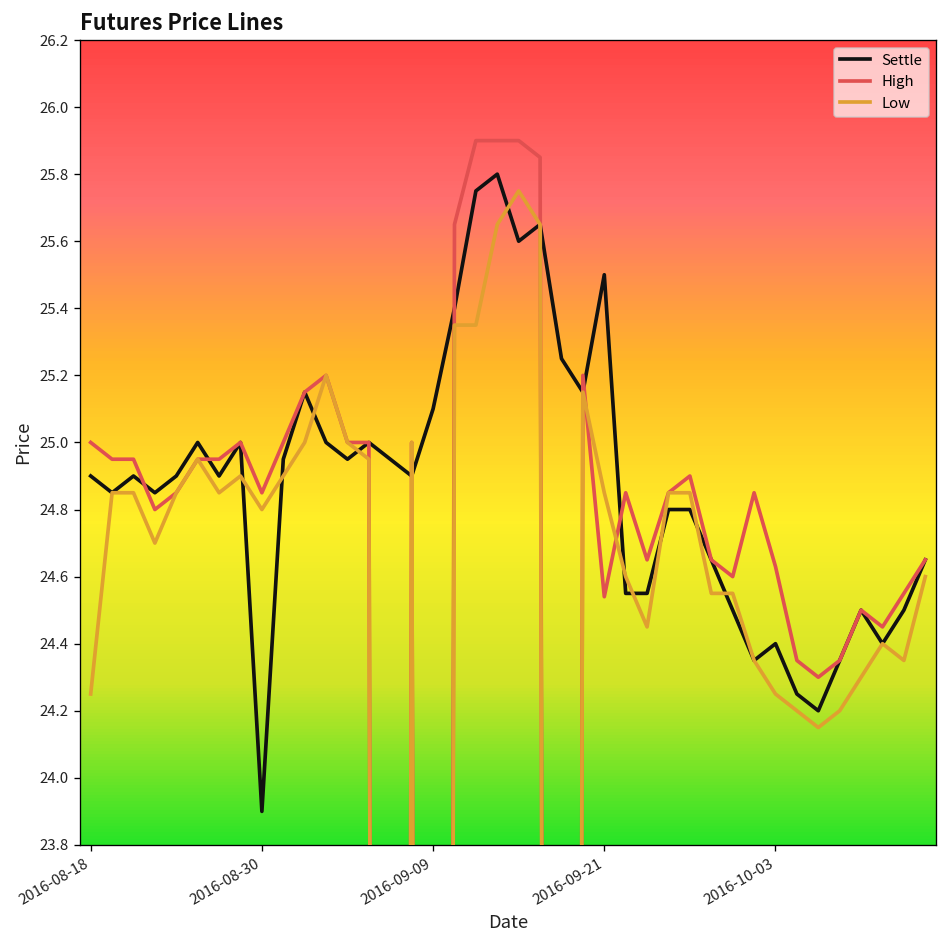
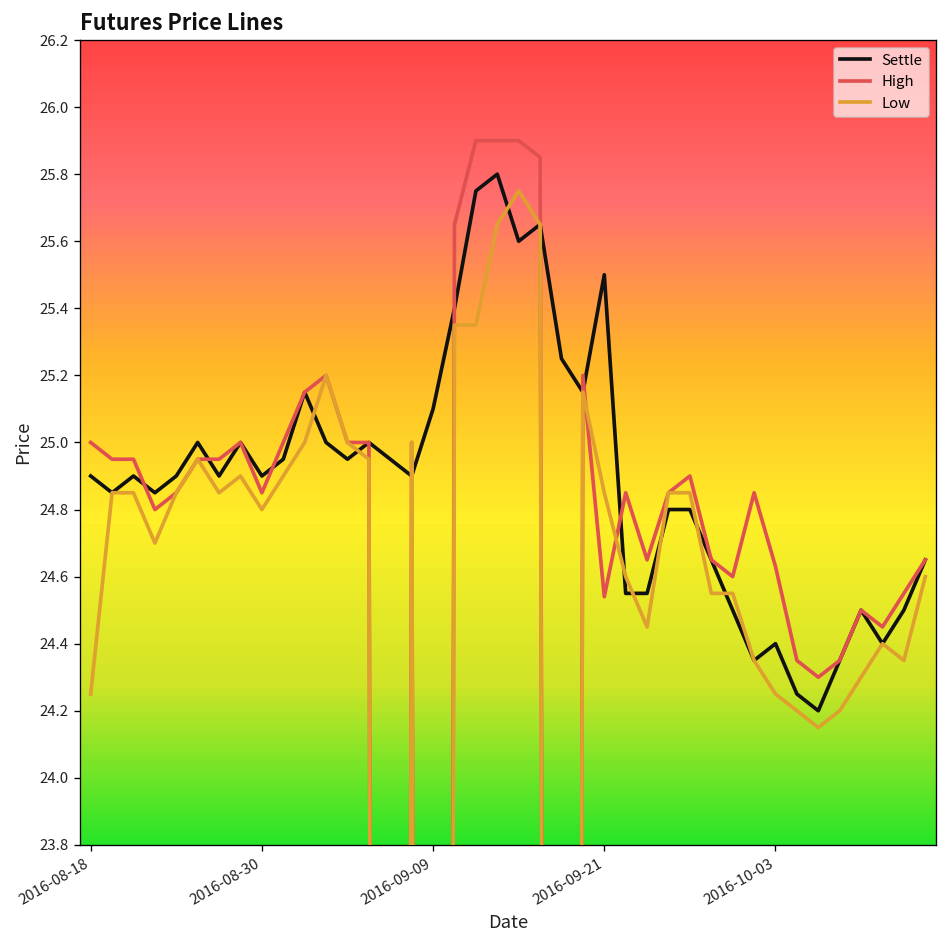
Settle, 2016-08-30: 23.9 -> 24.9
